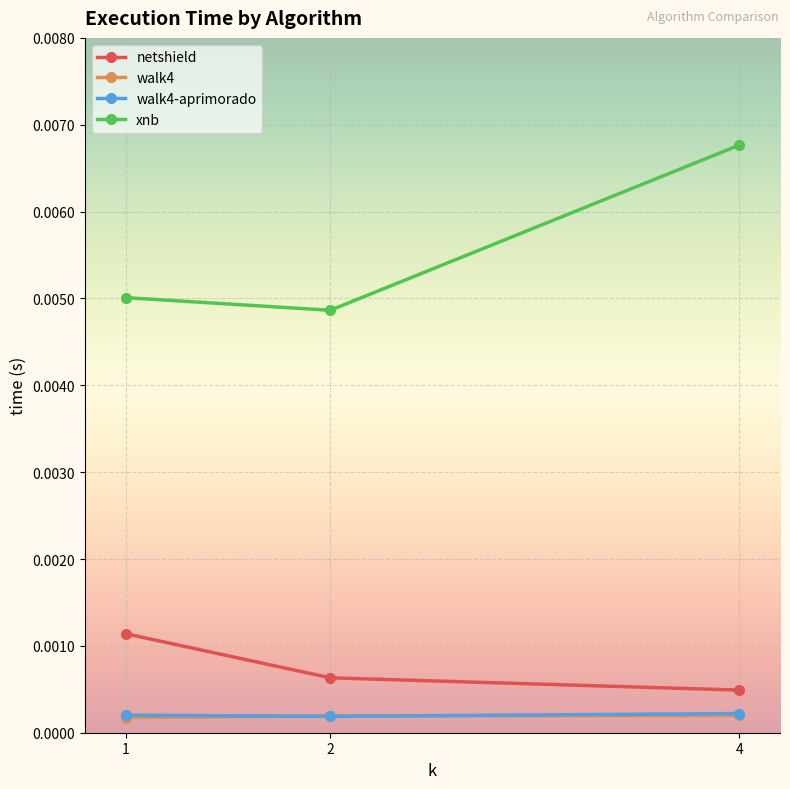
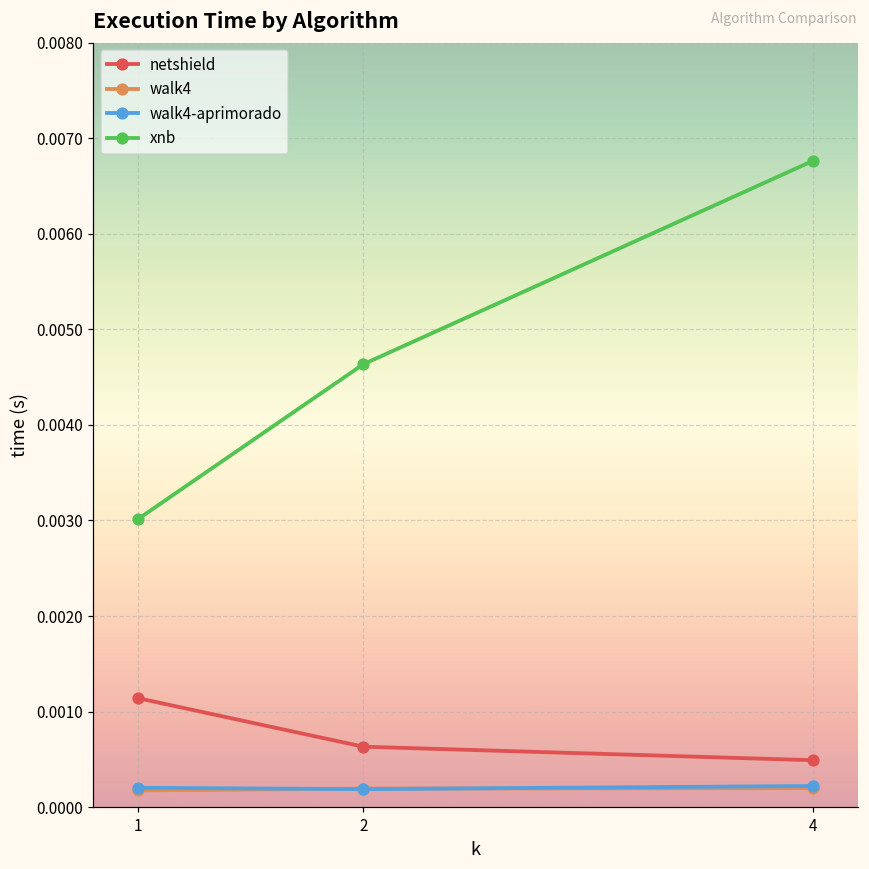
xnb, 1: 0.0050 -> 0.0030
xnb, 2: 0.0049 -> 0.0046
